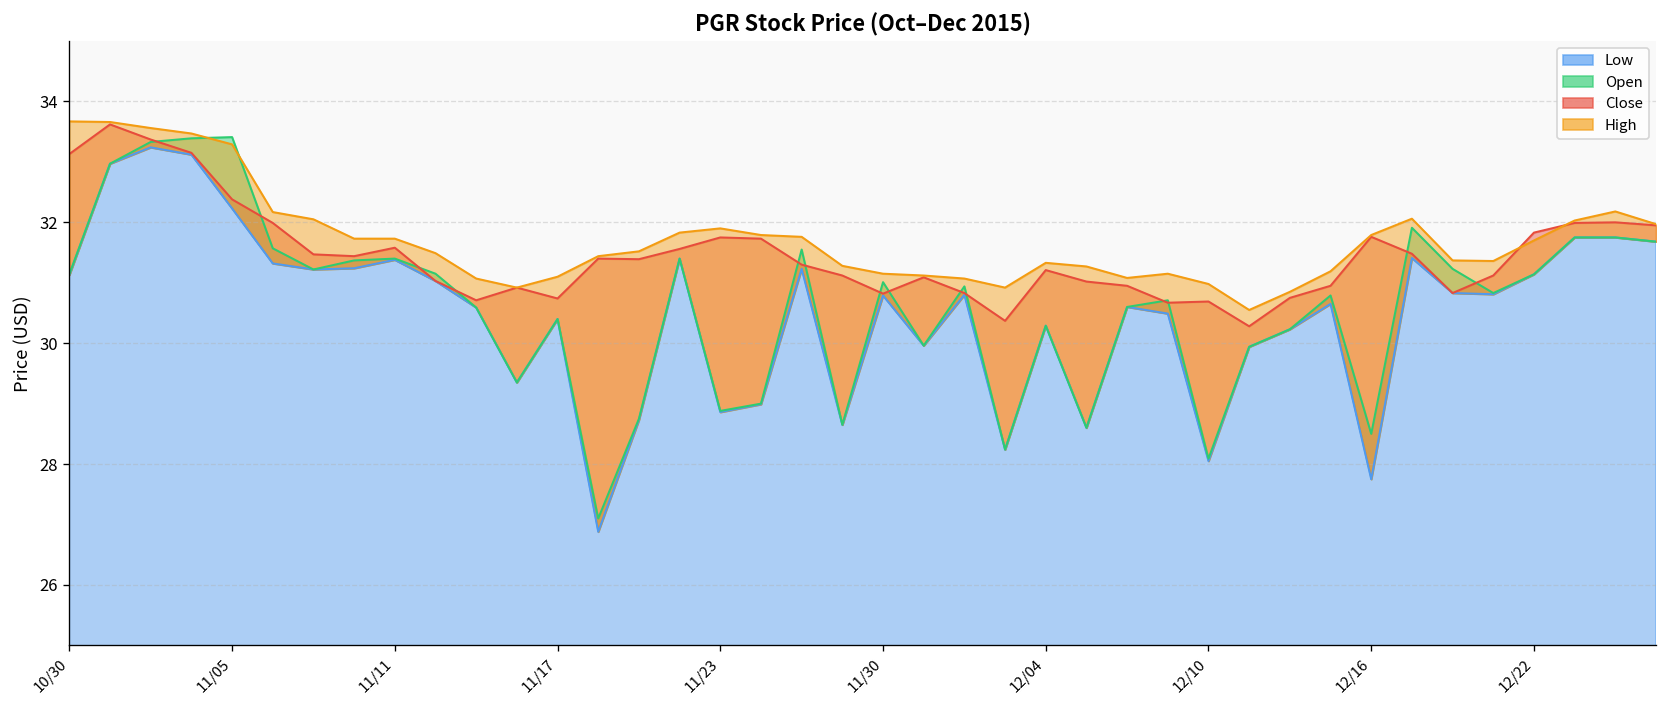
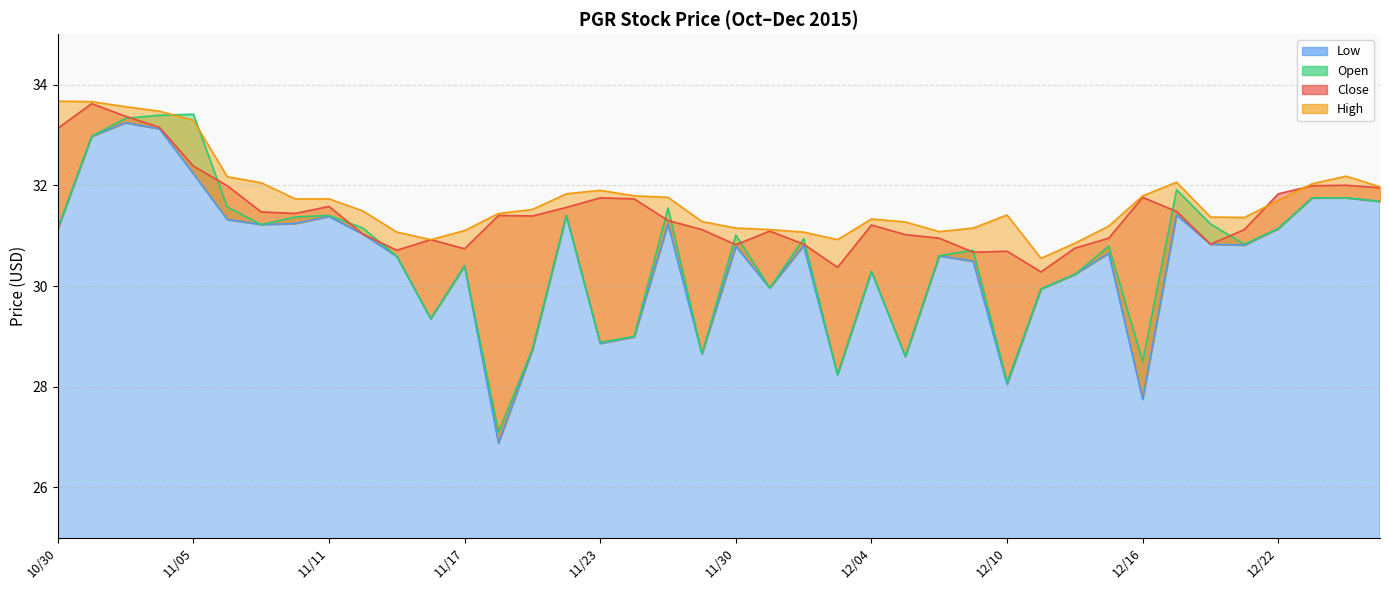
High, 12/10: 31.0 -> 31.4
